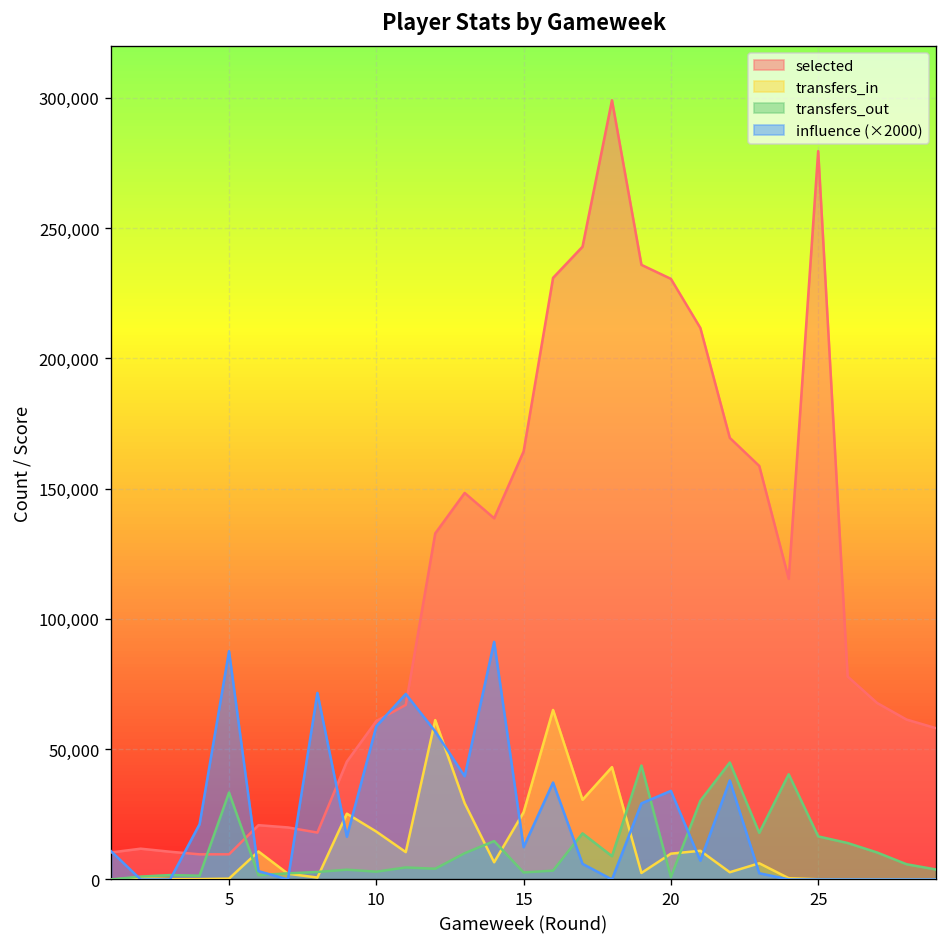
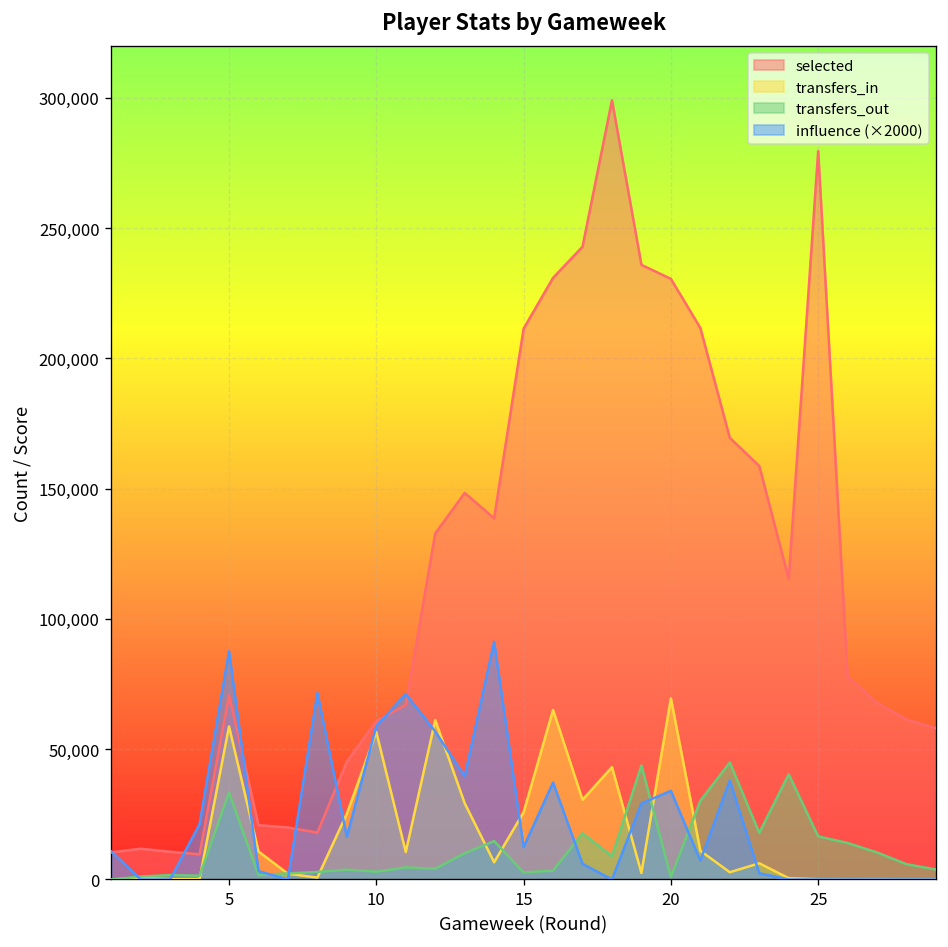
selected, 5: 10,000 -> 71,000
transfers_in, 5: 0 -> 59,000
transfers_in, 10: 18,000 -> 57,000
selected, 15: 164,000 -> 211,000
transfers_in, 20: 10,000 -> 70,000
